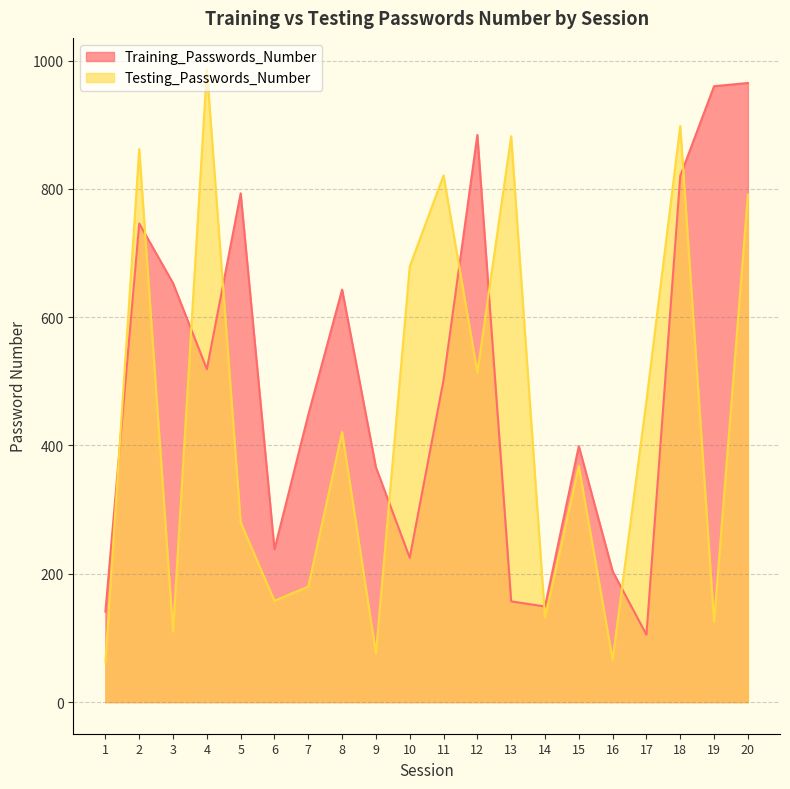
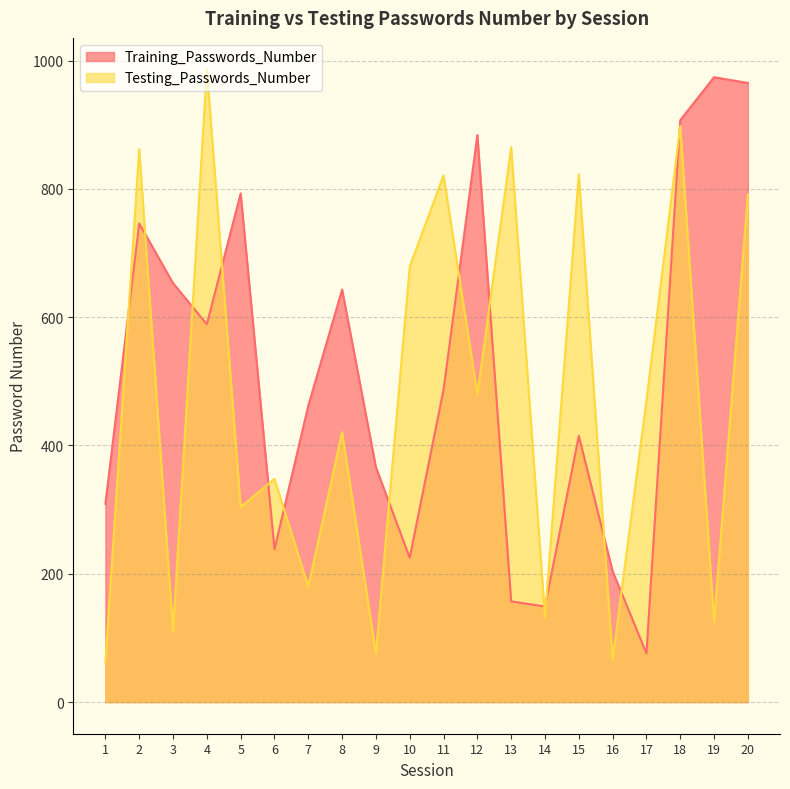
Training_Passwords_Number, 1: 140 -> 310
Training_Passwords_Number, 4: 520 -> 590
Testing_Passwords_Number, 5: 280 -> 300
Testing_Passwords_Number, 6: 160 -> 350
Training_Passwords_Number, 7: 450 -> 460
Training_Passwords_Number, 11: 500 -> 490
Testing_Passwords_Number, 12: 510 -> 480
Testing_Passwords_Number, 13: 880 -> 870
Training_Passwords_Number, 15: 400 -> 420
Testing_Passwords_Number, 15: 370 -> 820
Training_Passwords_Number, 17: 110 -> 80
Training_Passwords_Number, 18: 820 -> 910
Training_Passwords_Number, 19: 960 -> 970
